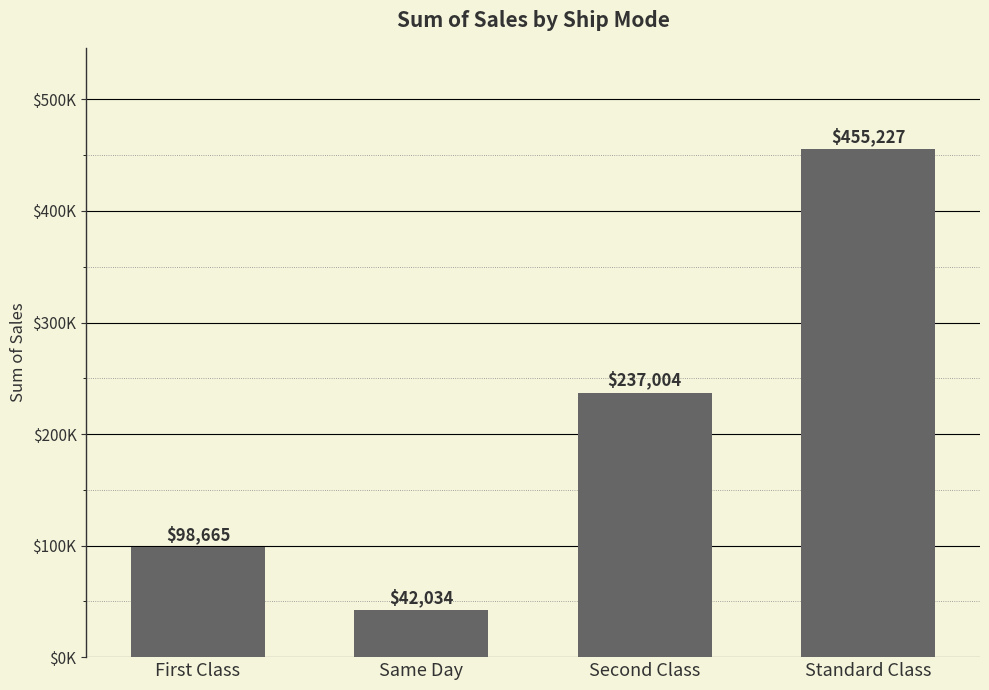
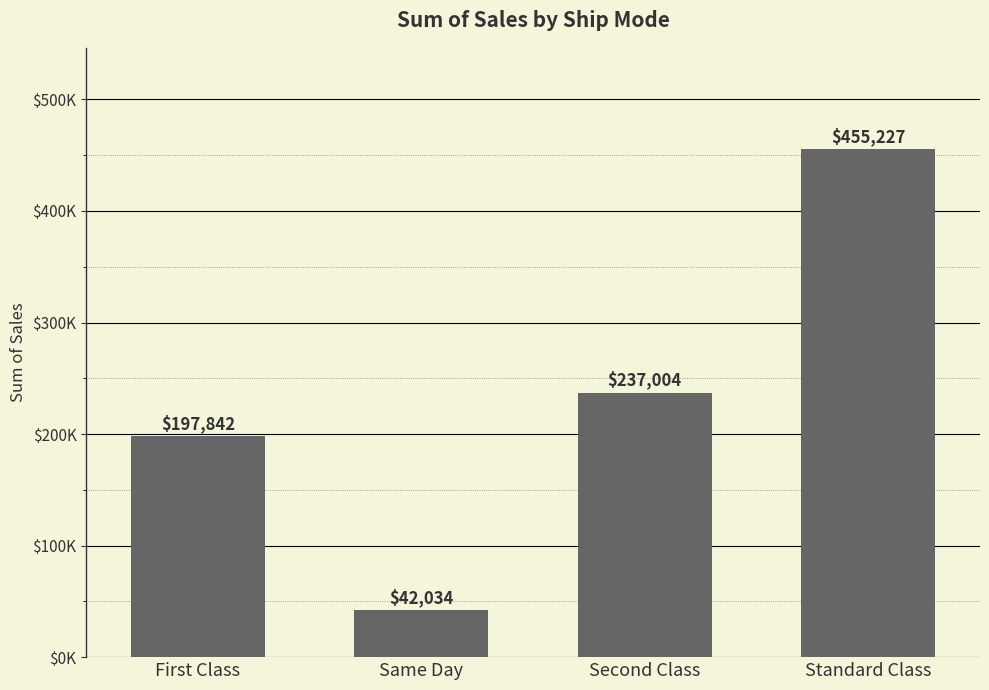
First Class: $98,665 -> $197,842
